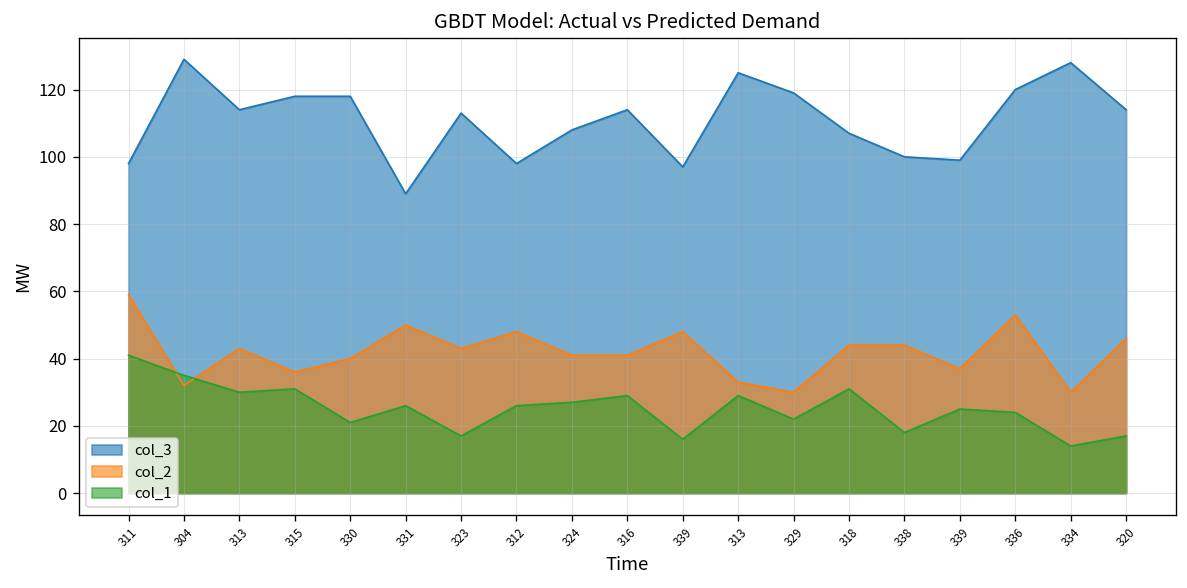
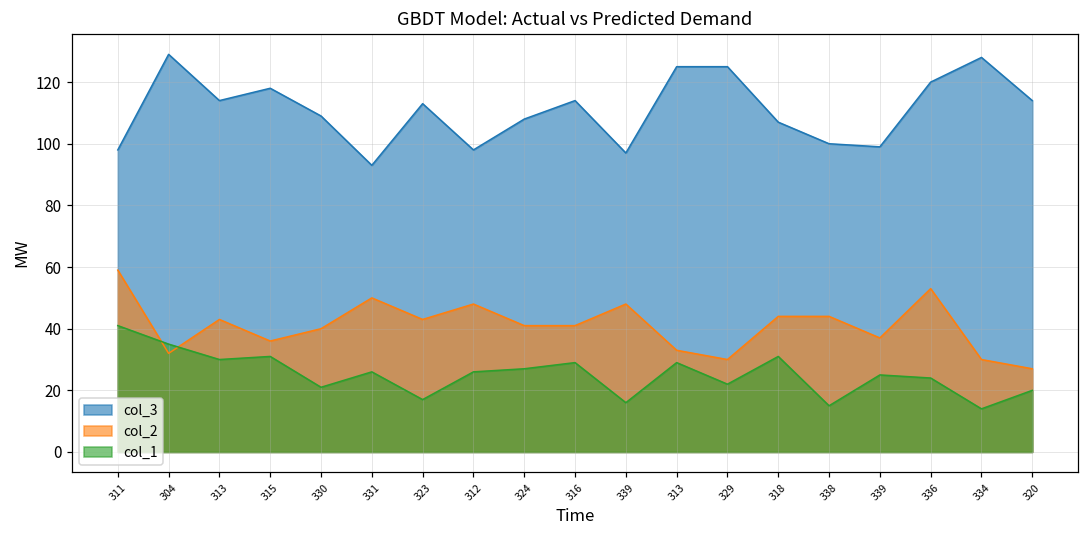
col_3, 330: 118 -> 109
col_3, 331: 89 -> 93
col_3, 329: 119 -> 125
col_1, 338: 18 -> 15
col_2, 320: 46 -> 27
col_1, 320: 17 -> 20
